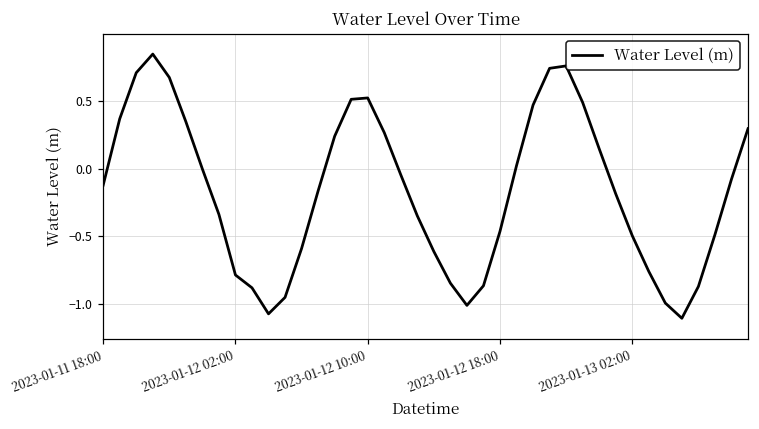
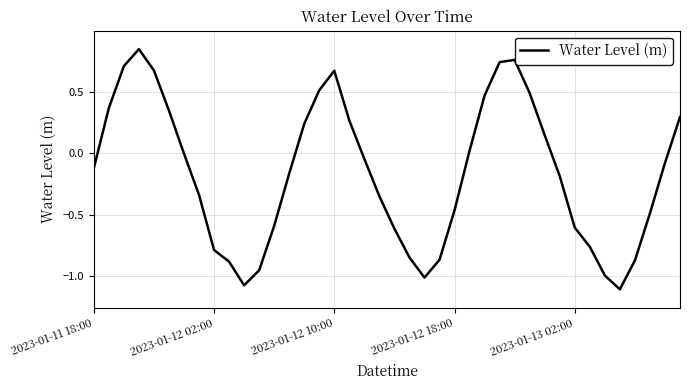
2023-01-12 10:00: 0.52 -> 0.67
2023-01-13 02:00: -0.50 -> -0.61
